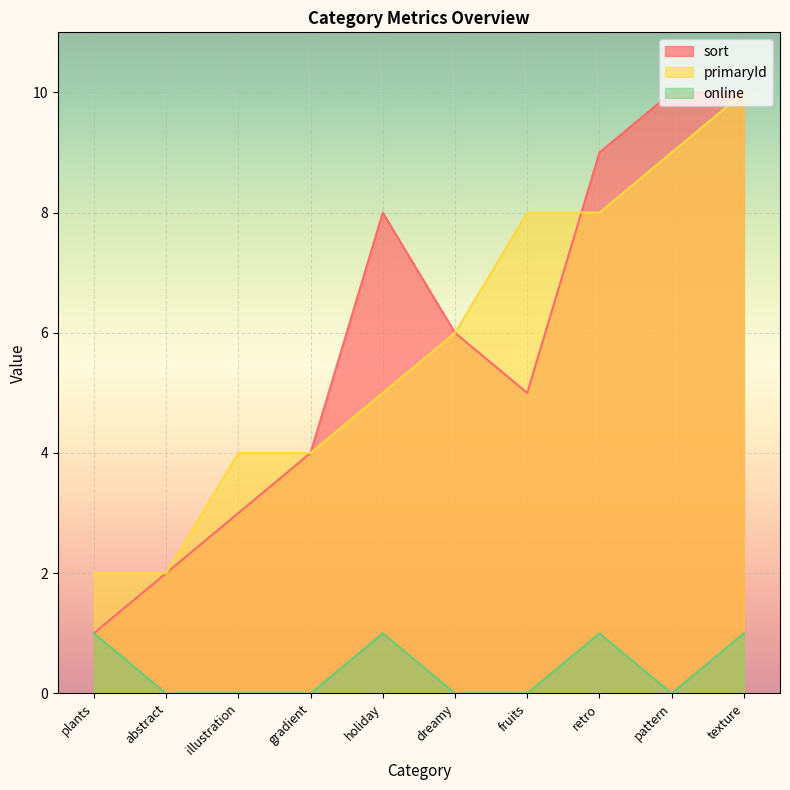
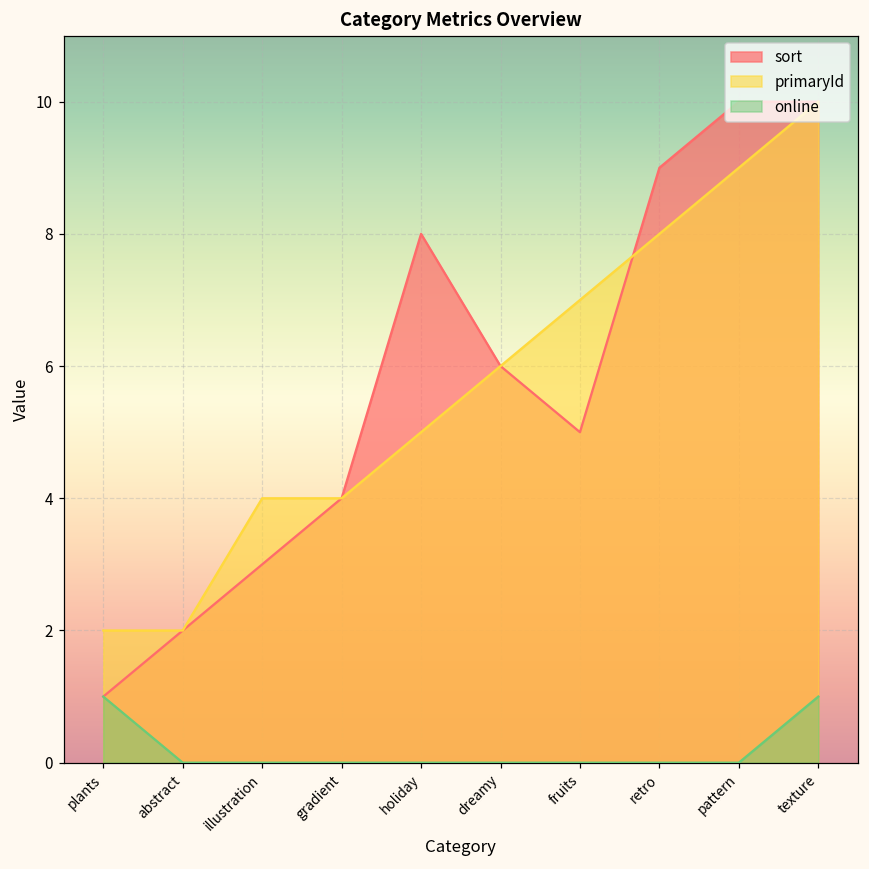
online, holiday: 1 -> 0
primaryId, fruits: 8 -> 7
online, retro: 1 -> 0
